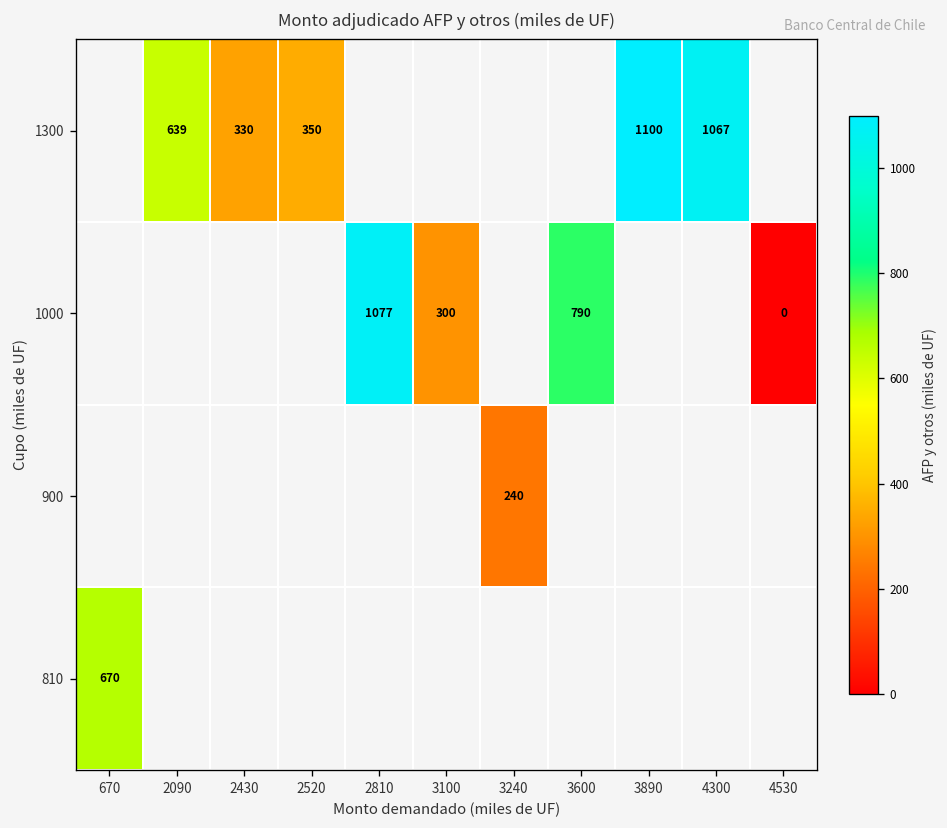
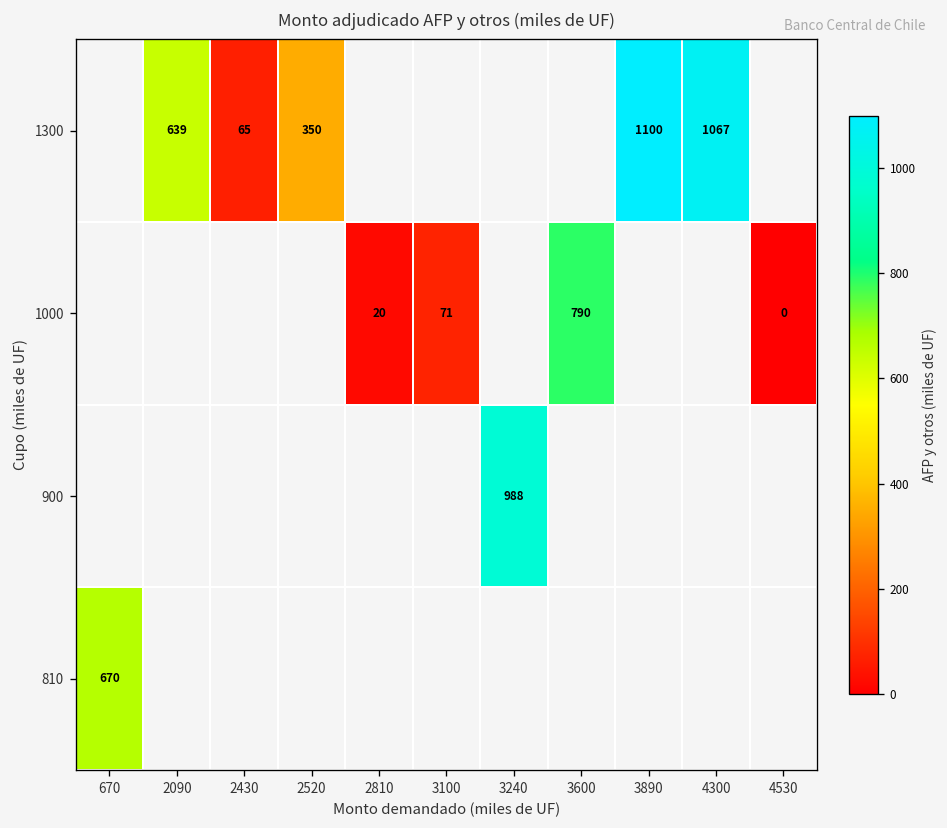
1300, 2430: 330 -> 65
1000, 2810: 1077 -> 20
1000, 3100: 300 -> 71
900, 3240: 240 -> 988
